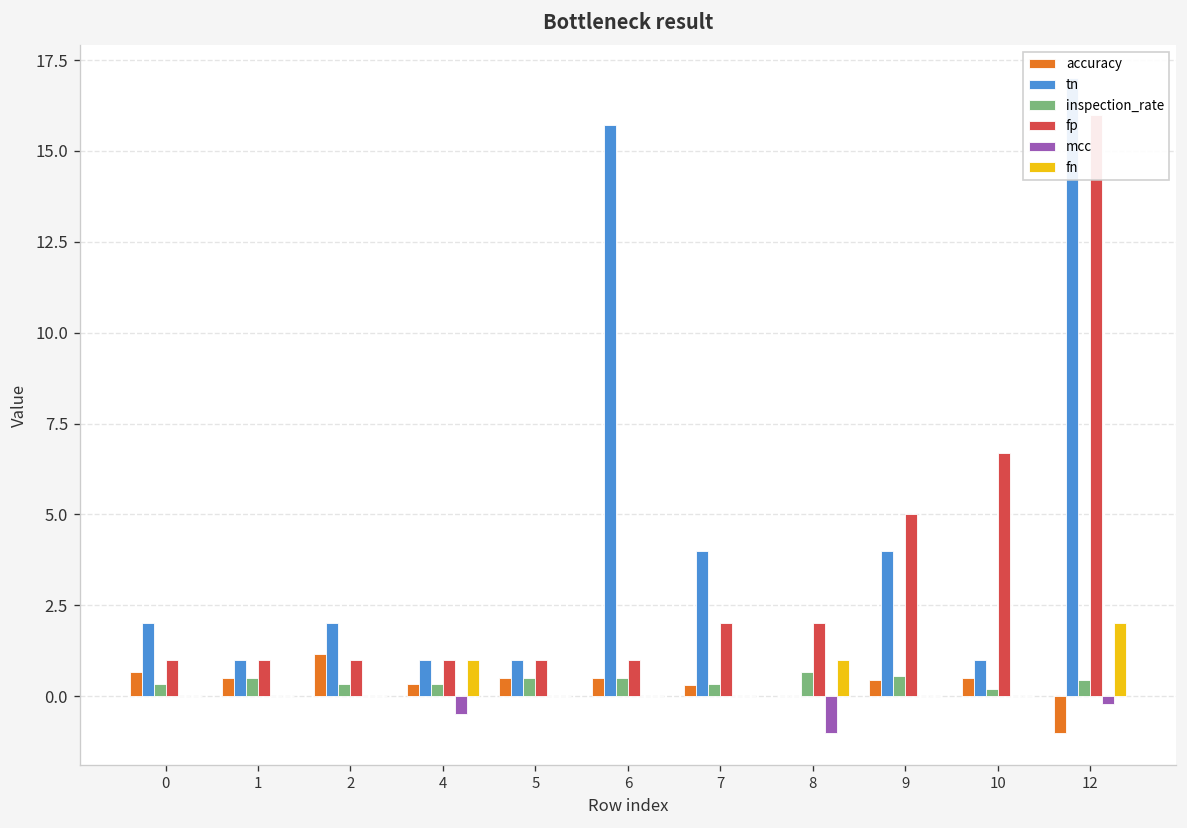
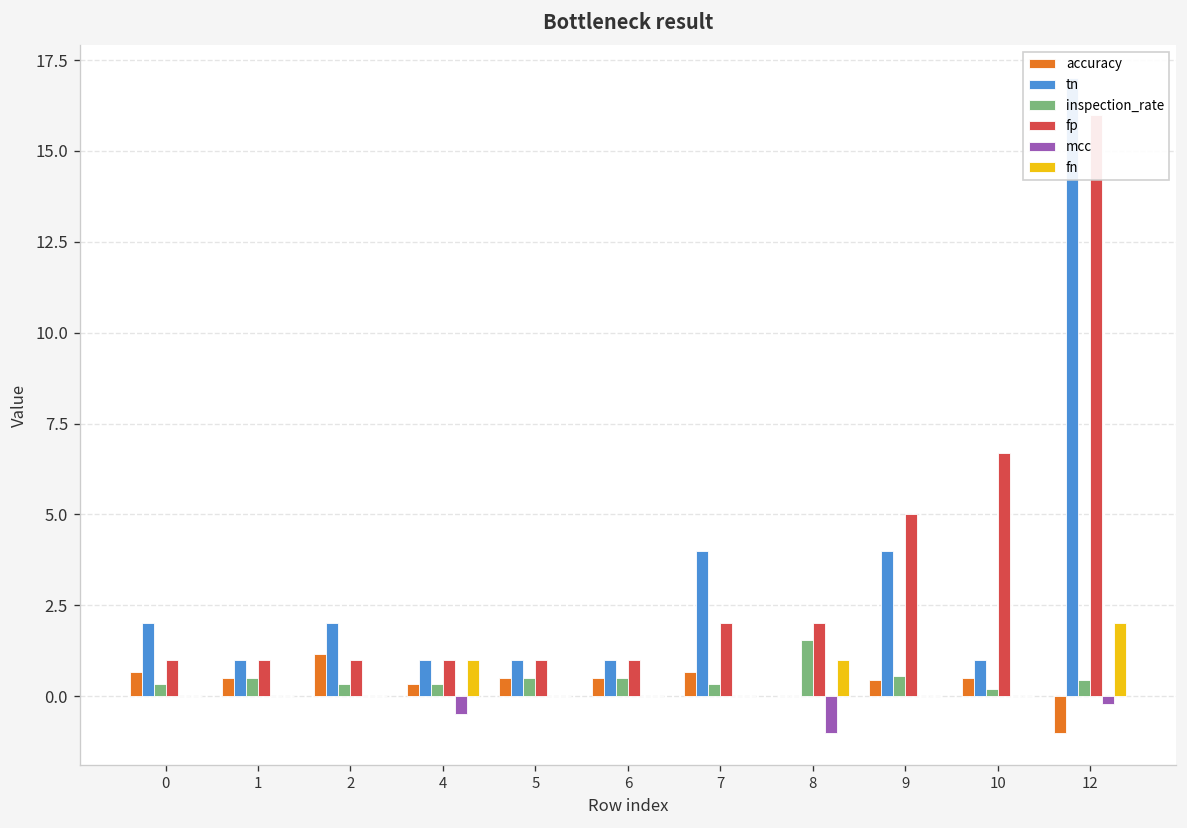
tn, 6: 15.7 -> 1.0
accuracy, 7: 0.3 -> 0.7
inspection_rate, 8: 0.7 -> 1.6
